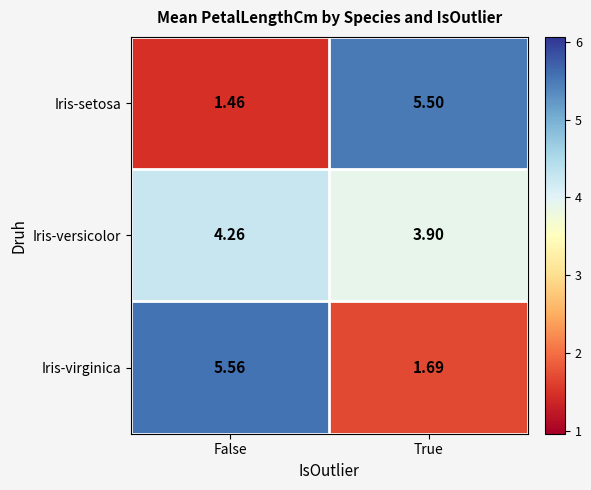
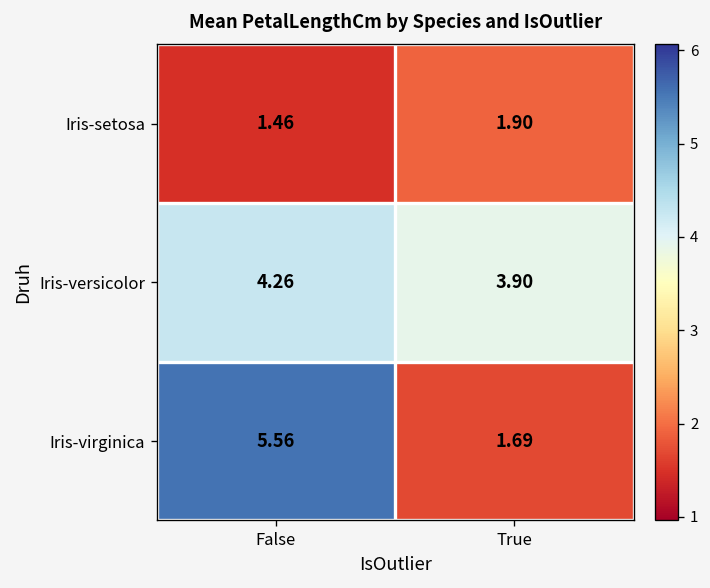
Iris-setosa, True: 5.50 -> 1.90
